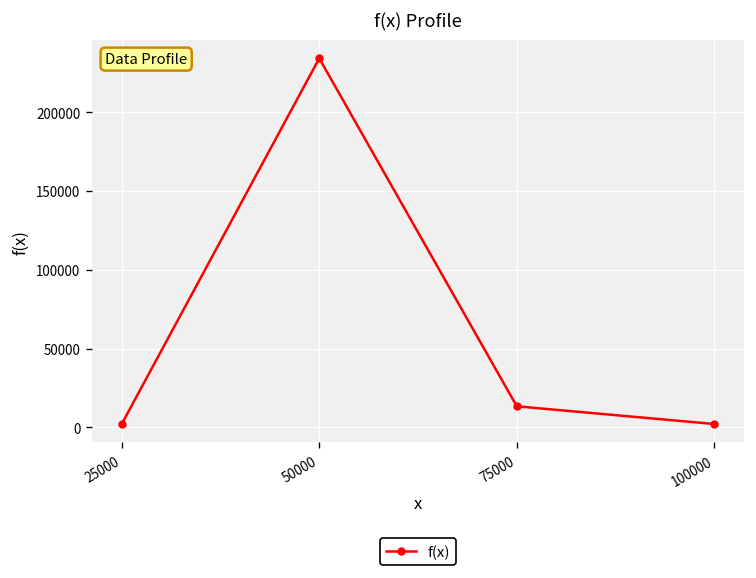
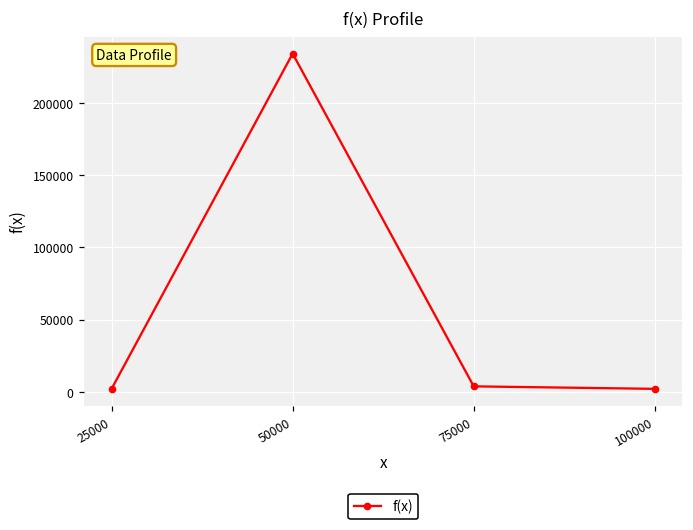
75000: 13000 -> 4000
